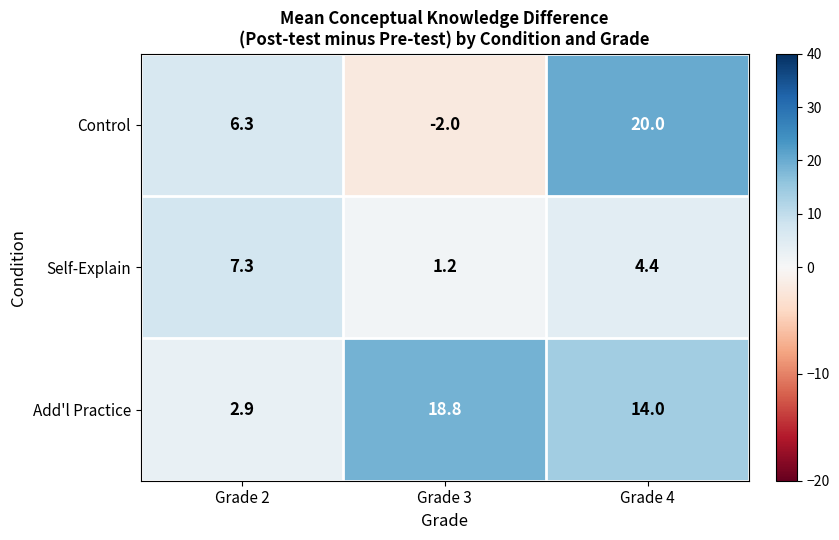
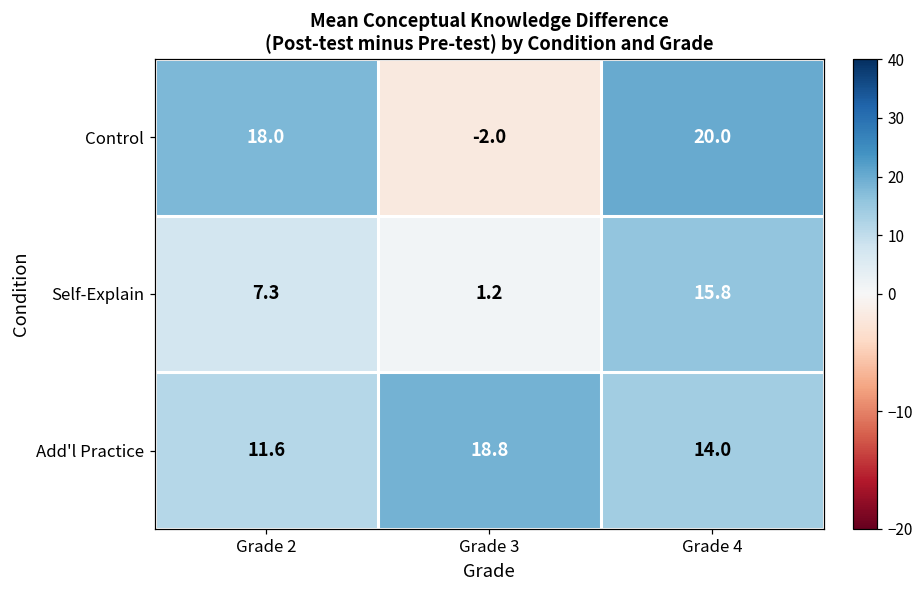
Control, Grade 2: 6.3 -> 18.0
Self-Explain, Grade 4: 4.4 -> 15.8
Add'l Practice, Grade 2: 2.9 -> 11.6
